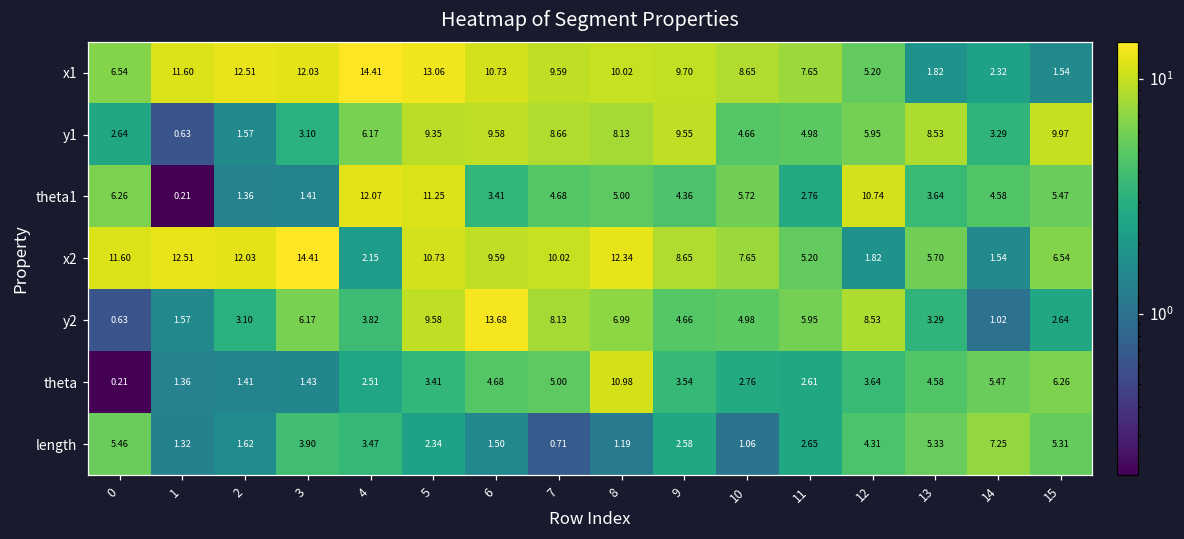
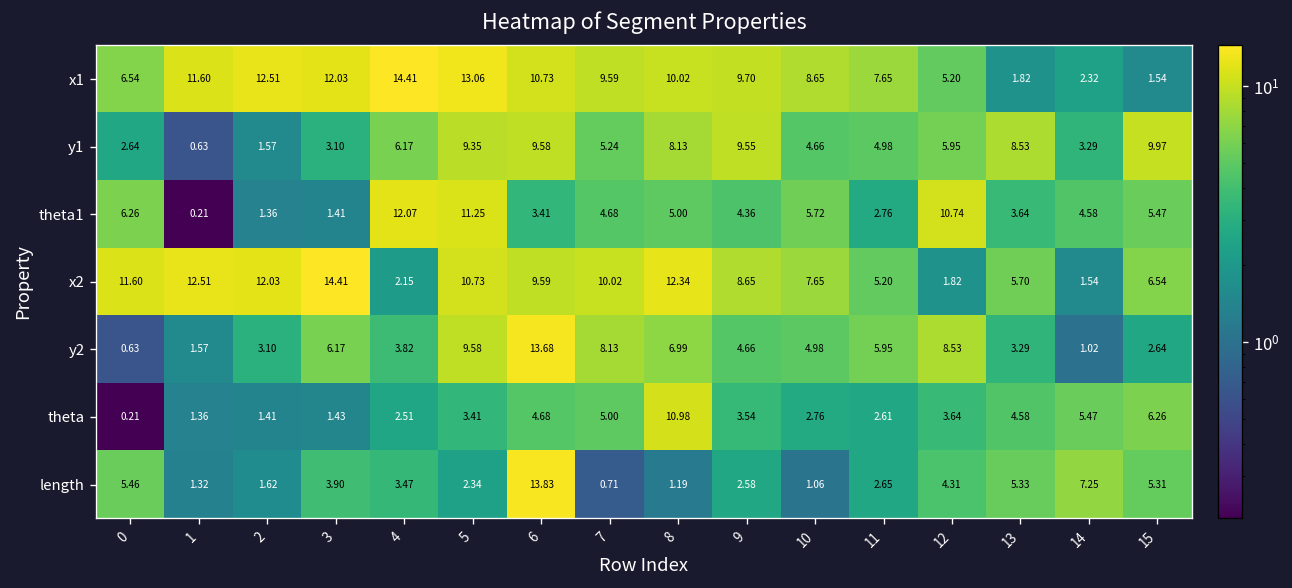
y1, 7: 8.66 -> 5.24
length, 6: 1.50 -> 13.83
